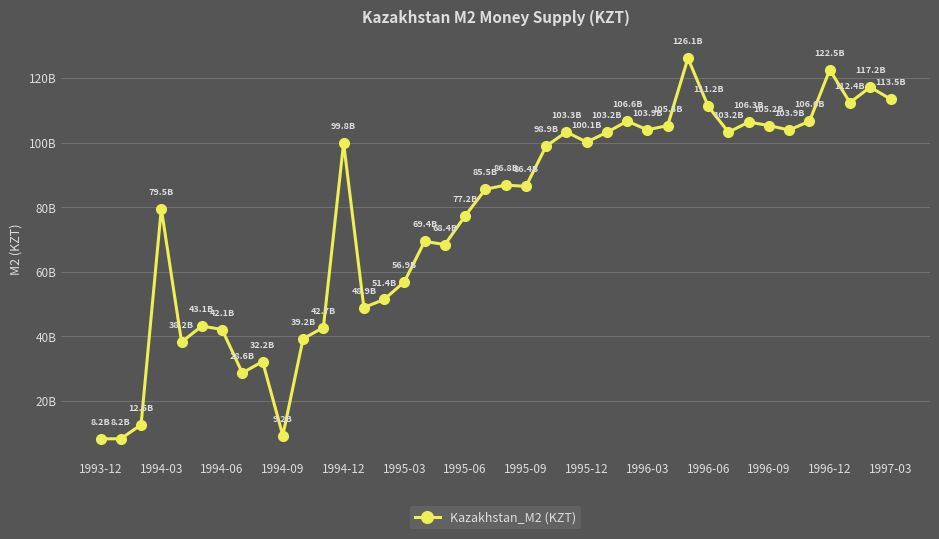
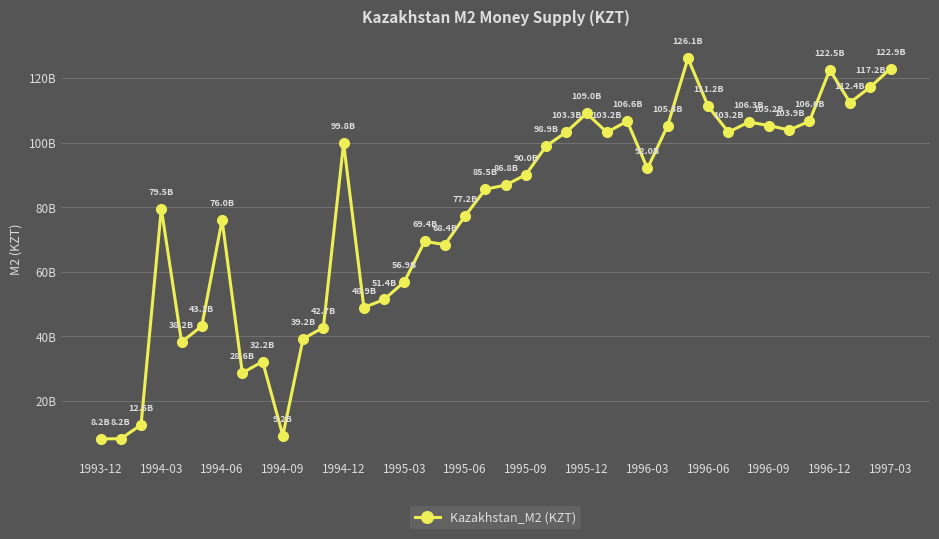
1994-06: 42.1B -> 76.0B
1995-09: 86.4B -> 90.0B
1995-12: 100.1B -> 109.0B
1996-03: 103.9B -> 92.0B
1997-03: 113.5B -> 122.9B
